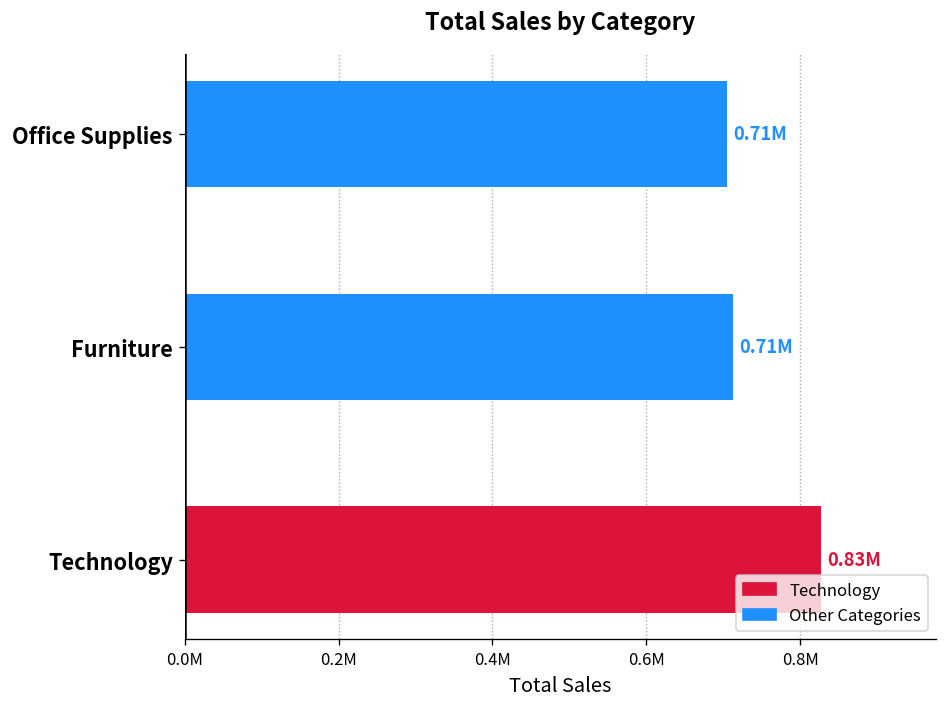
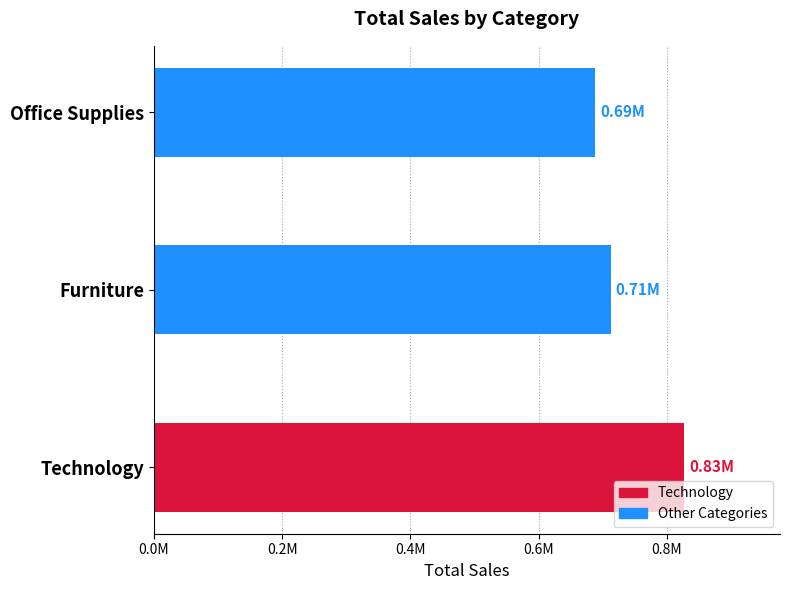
Office Supplies: 0.71M -> 0.69M
